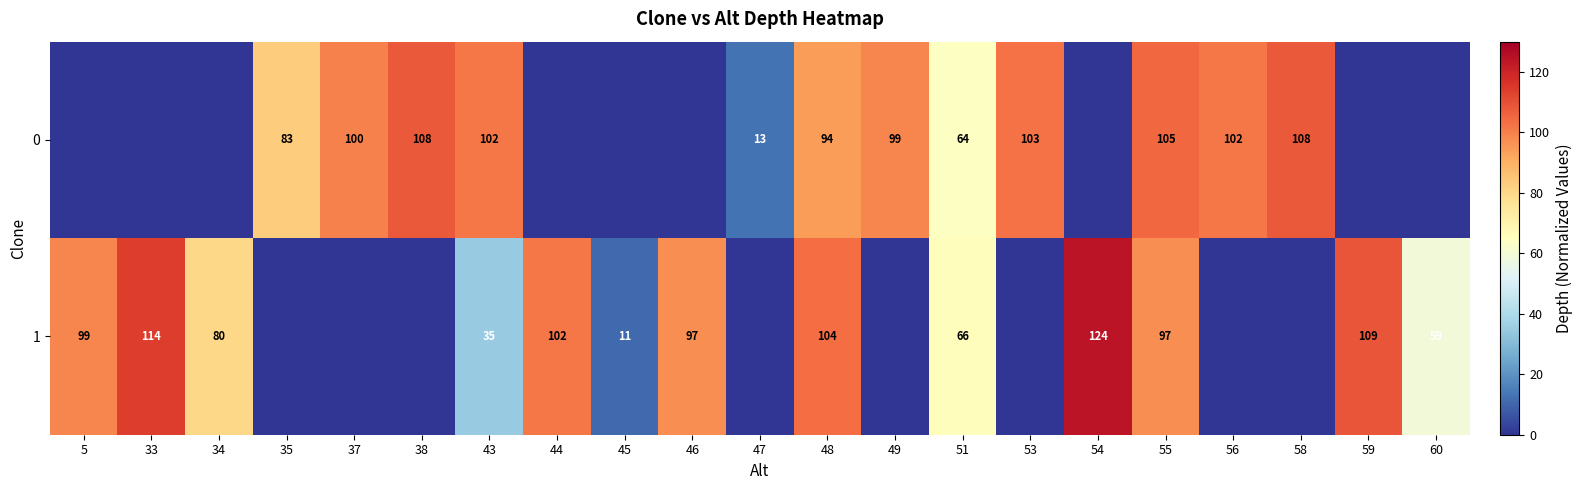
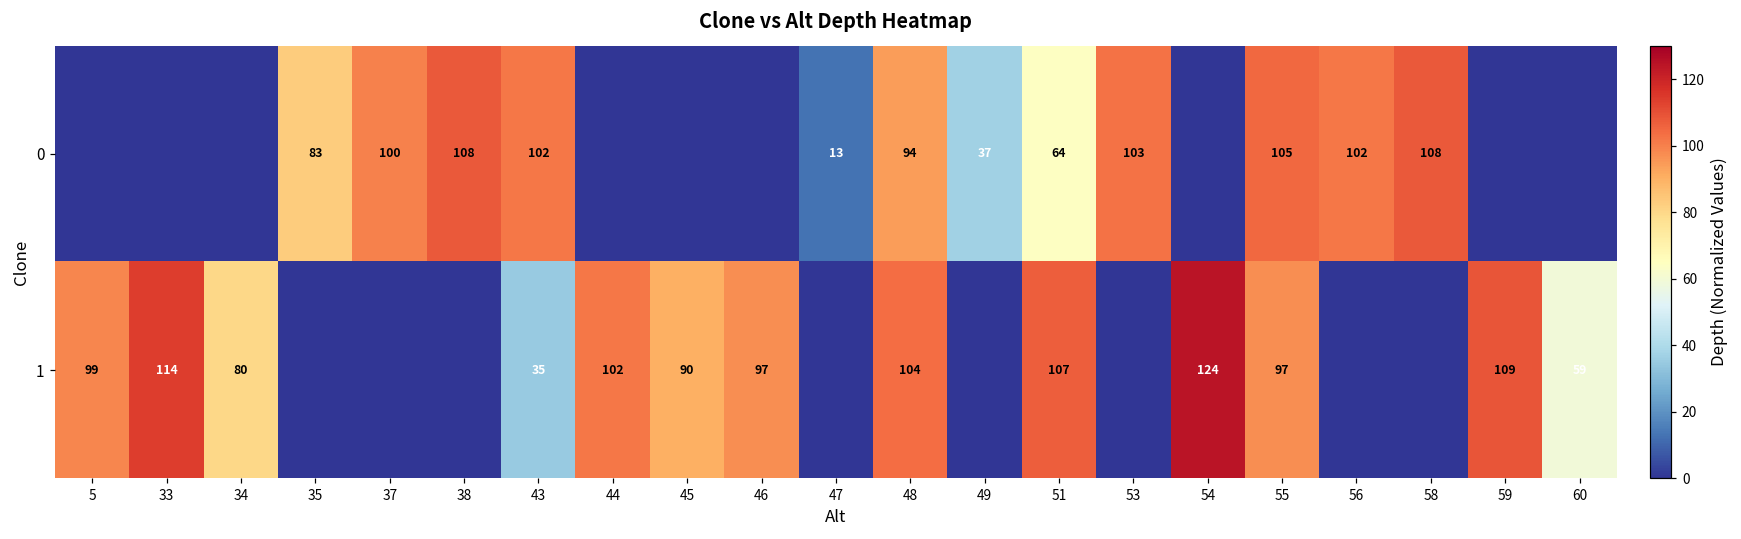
0, 49: 99 -> 37
1, 45: 11 -> 90
1, 51: 66 -> 107
